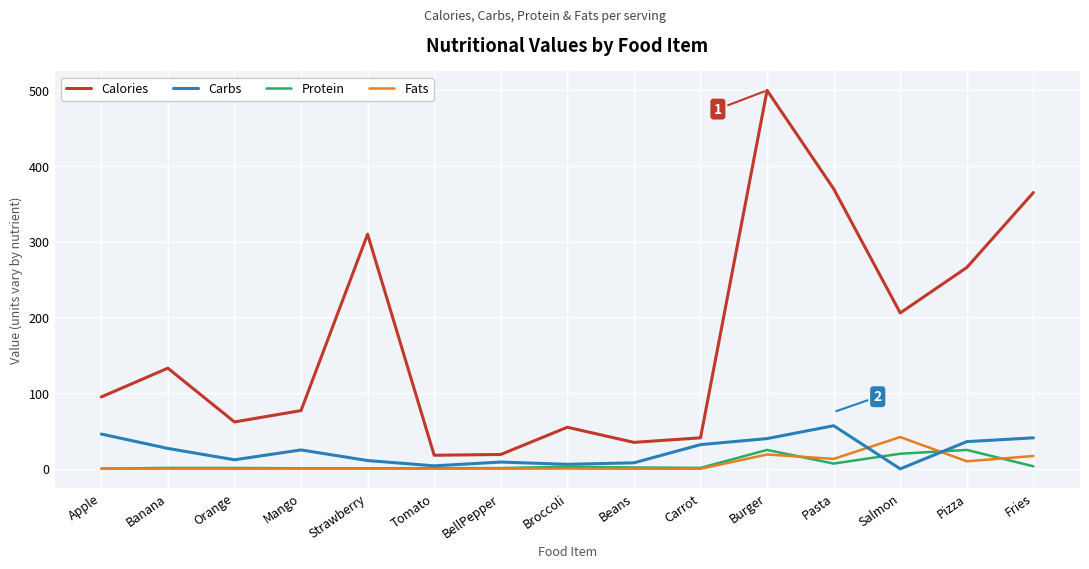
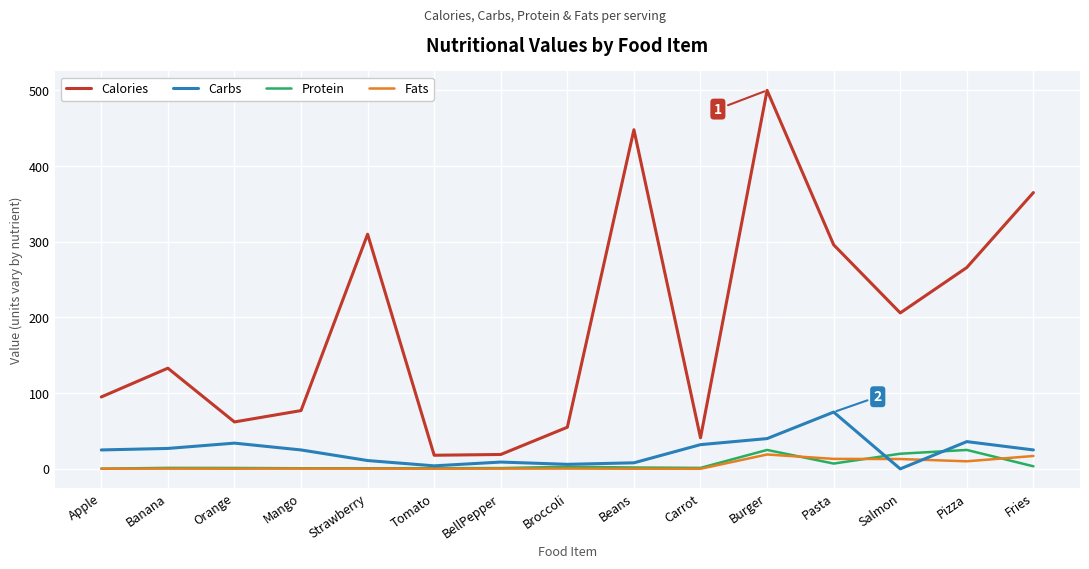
Carbs, Apple: 50 -> 30
Carbs, Orange: 10 -> 30
Calories, Beans: 40 -> 450
Calories, Pasta: 370 -> 300
Carbs, Pasta: 60 -> 80
Fats, Salmon: 40 -> 10
Carbs, Fries: 40 -> 30
